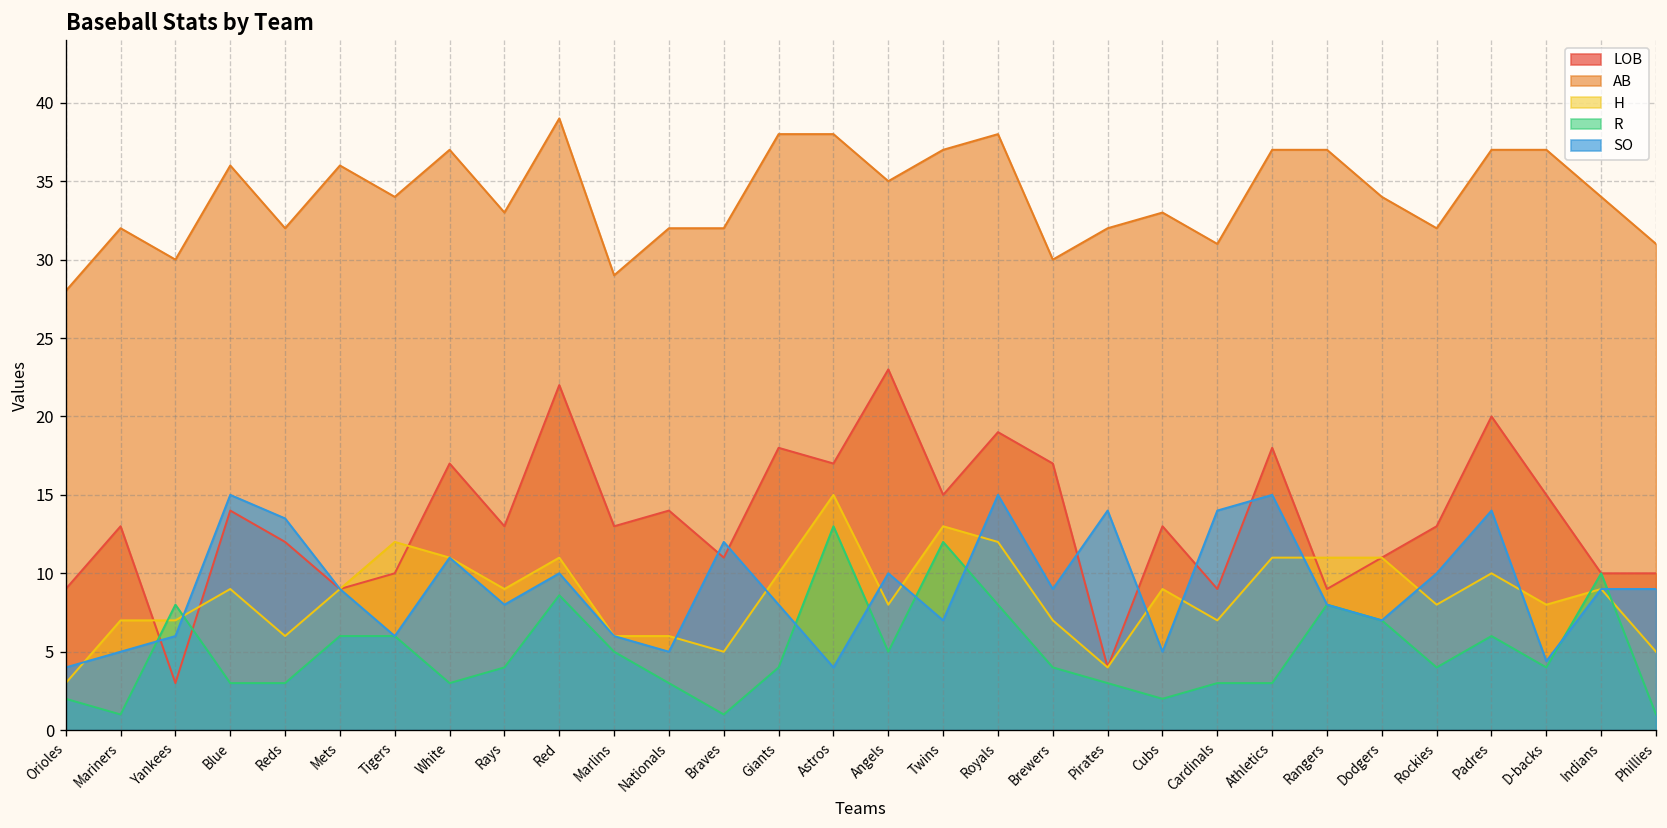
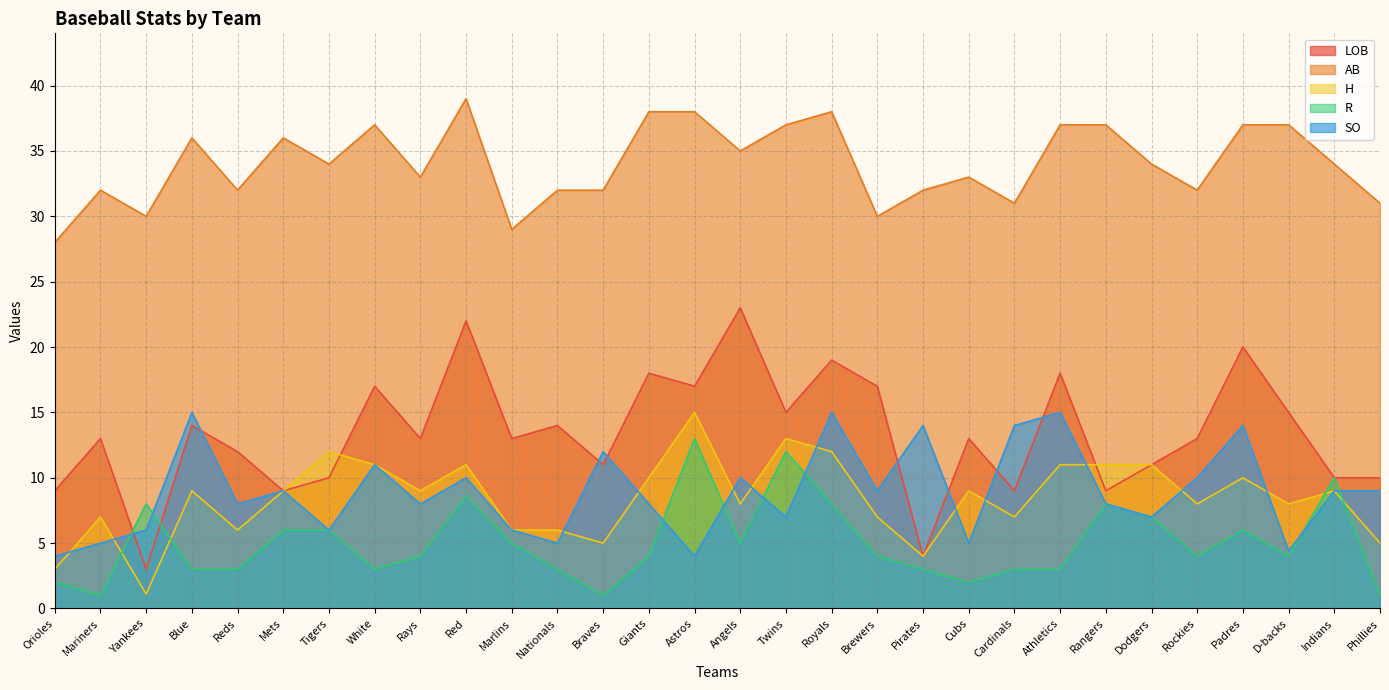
H, Yankees: 7.0 -> 1.1
SO, Reds: 13.5 -> 8.0
